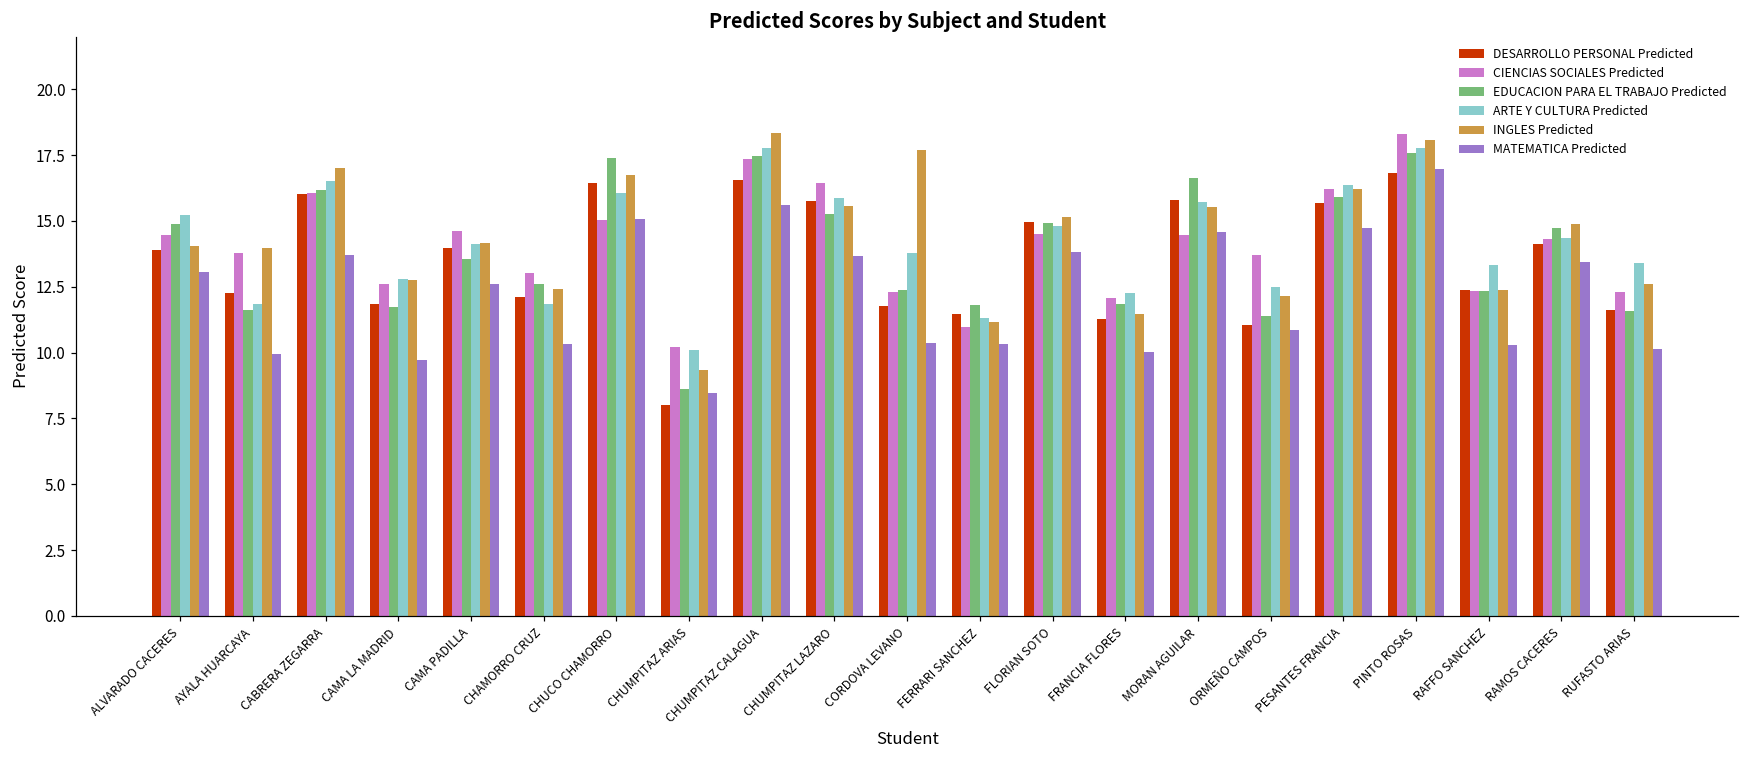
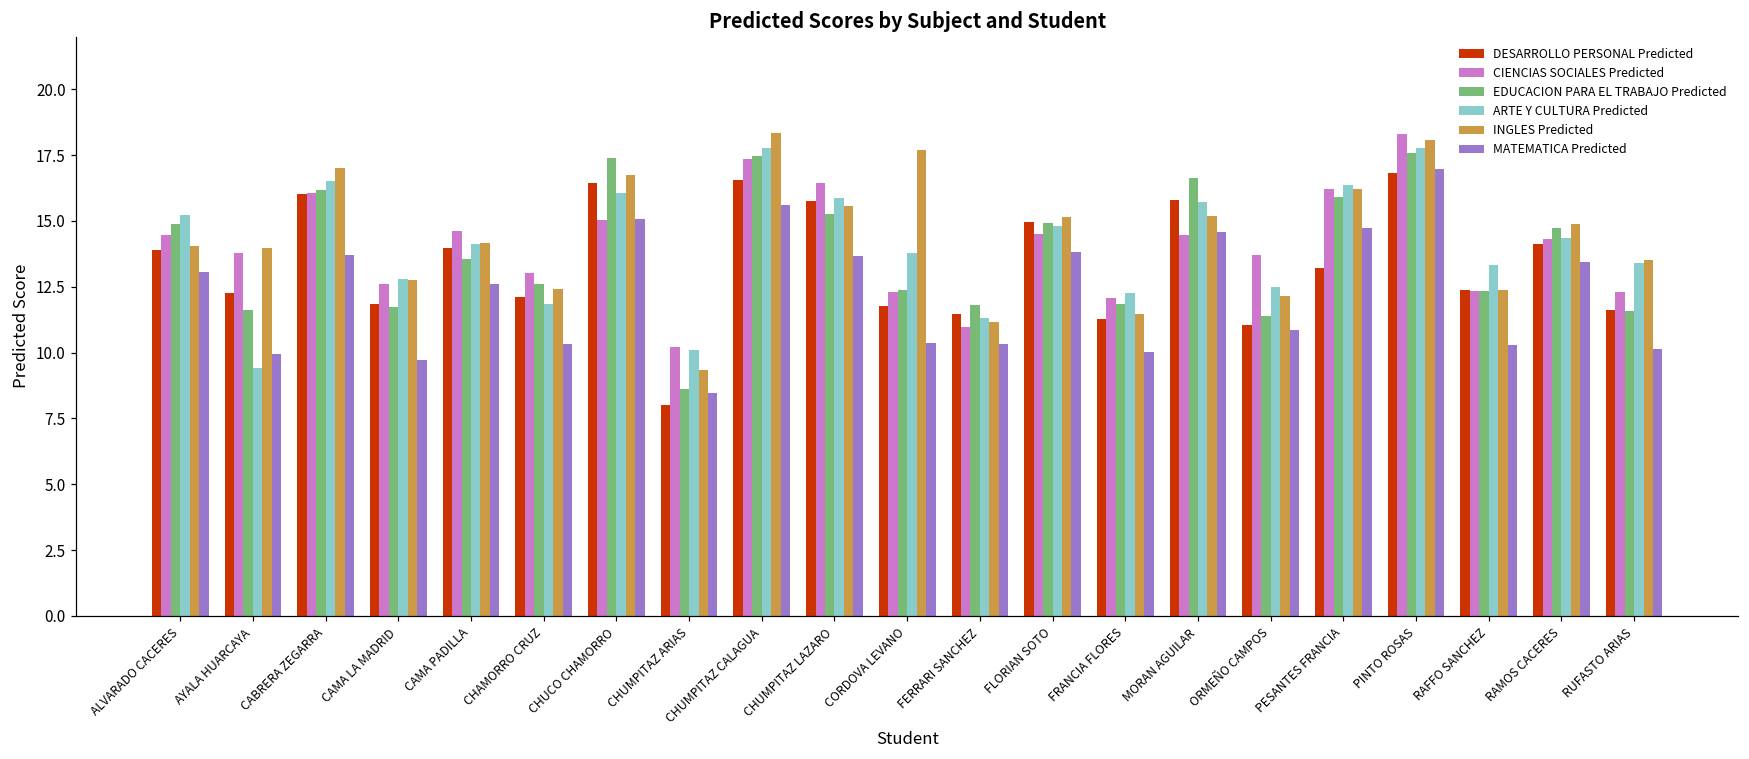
ARTE Y CULTURA Predicted, AYALA HUARCAYA: 11.9 -> 9.4
INGLES Predicted, MORAN AGUILAR: 15.5 -> 15.2
DESARROLLO PERSONAL Predicted, PESANTES FRANCIA: 15.7 -> 13.2
INGLES Predicted, RUFASTO ARIAS: 12.6 -> 13.5
